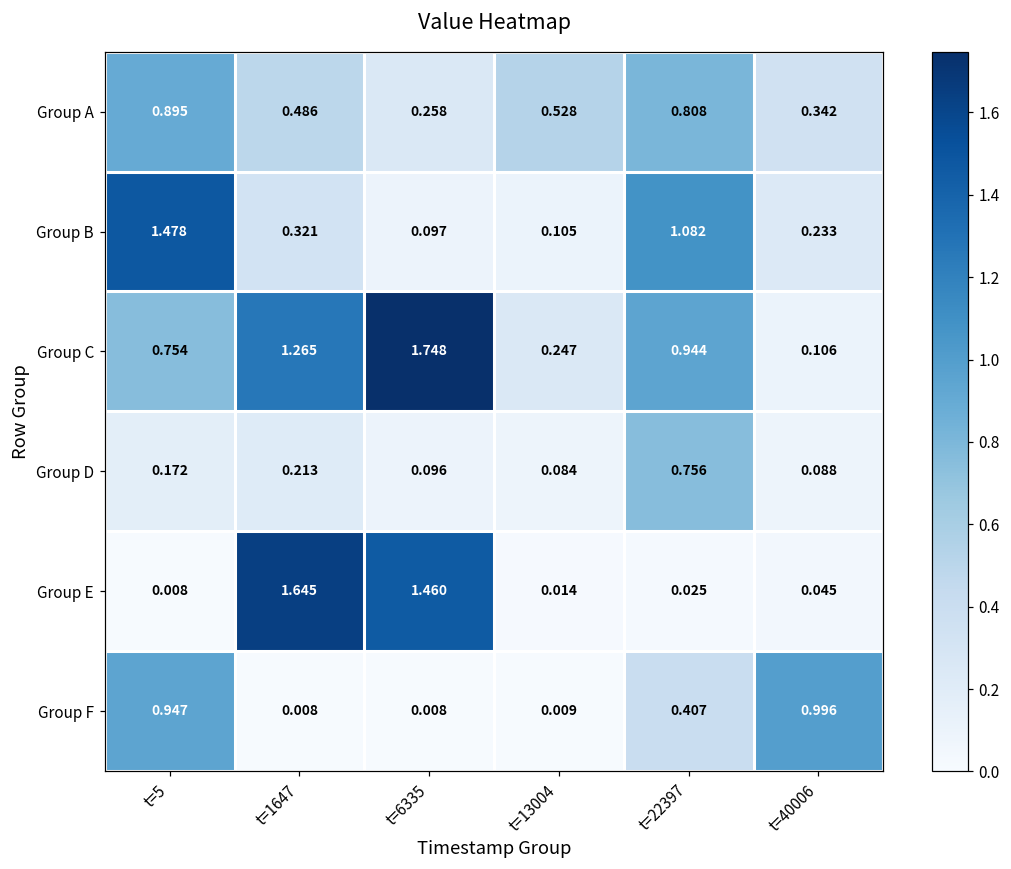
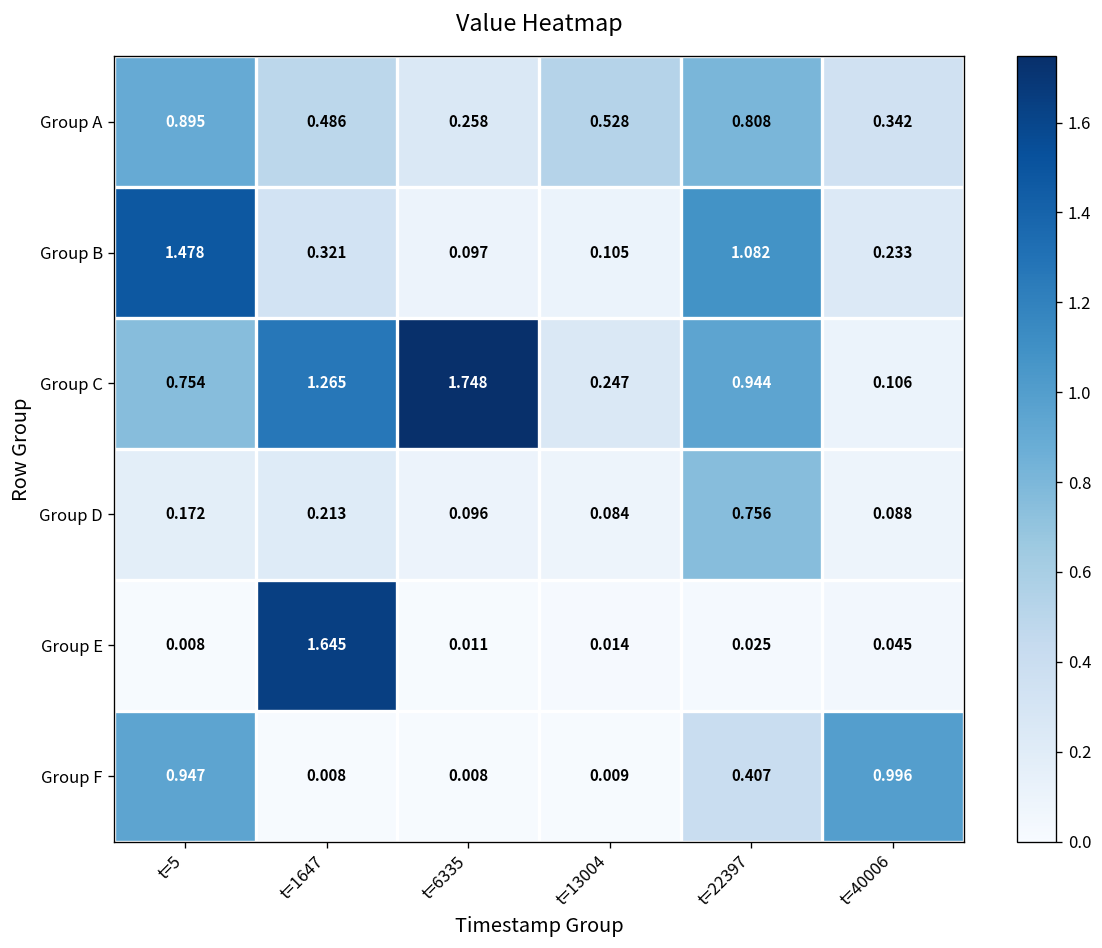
Group E, t=6335: 1.460 -> 0.011
